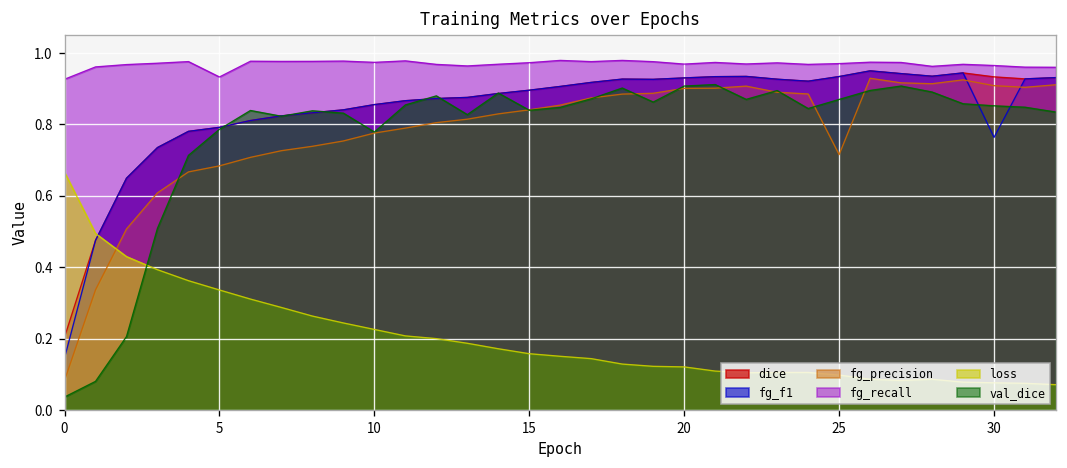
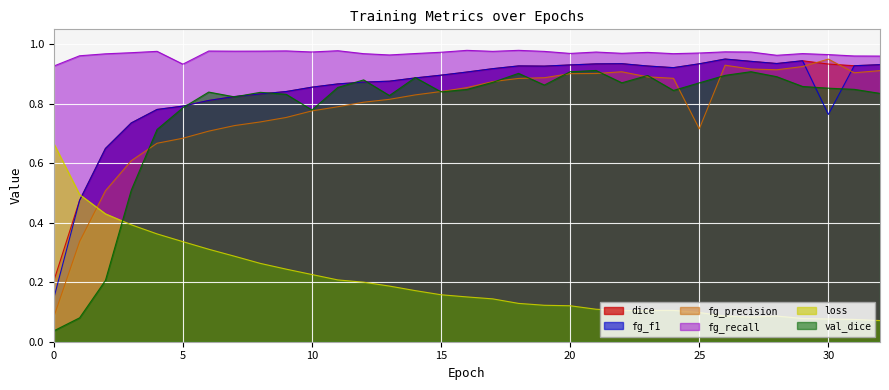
fg_precision, 30: 0.91 -> 0.95
